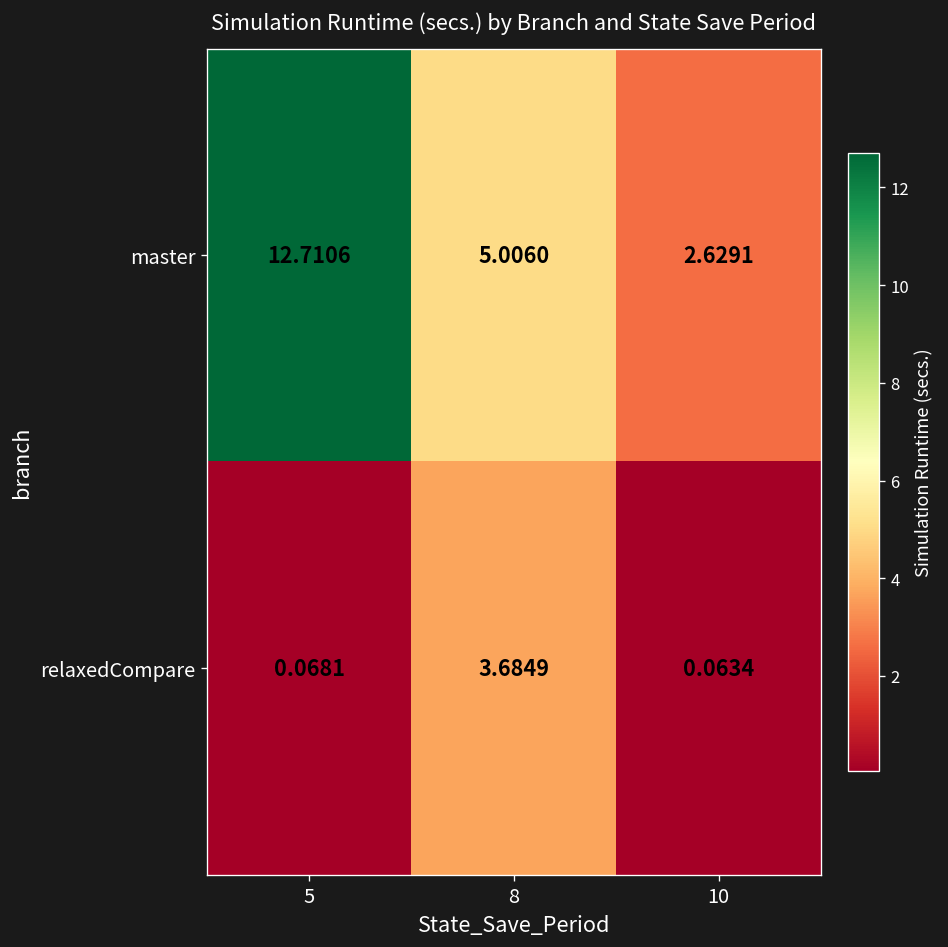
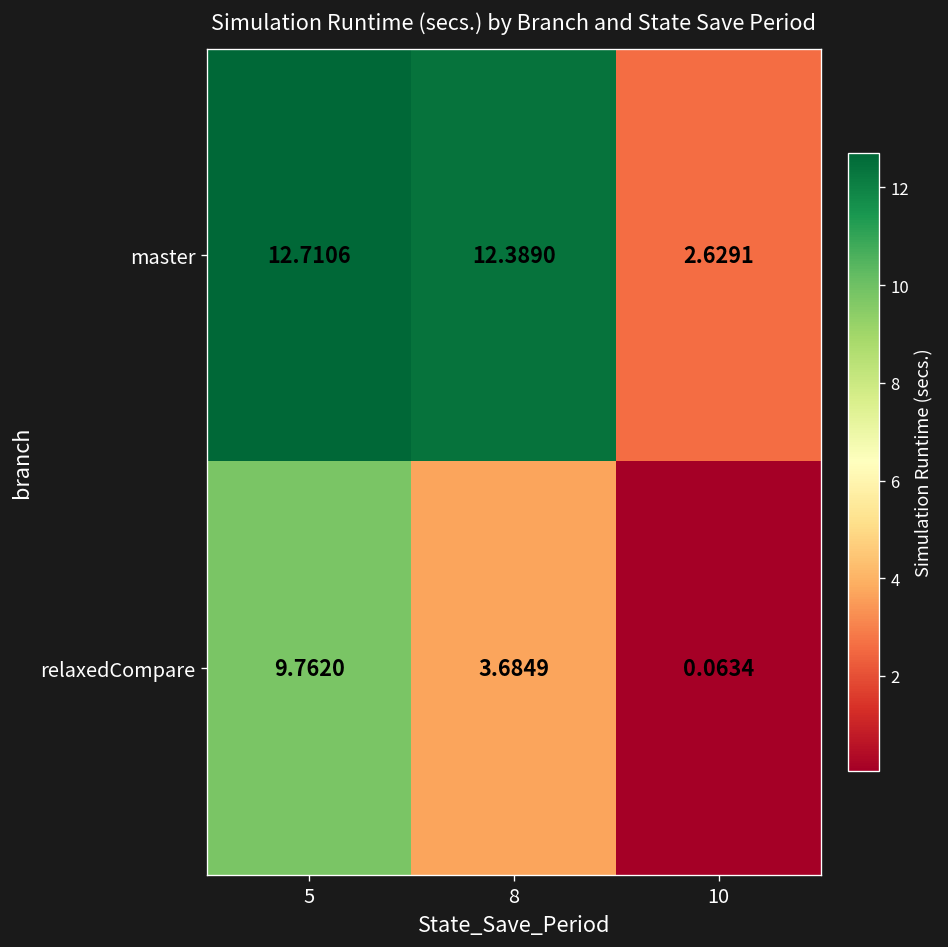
master, 8: 5.0060 -> 12.3890
relaxedCompare, 5: 0.0681 -> 9.7620
